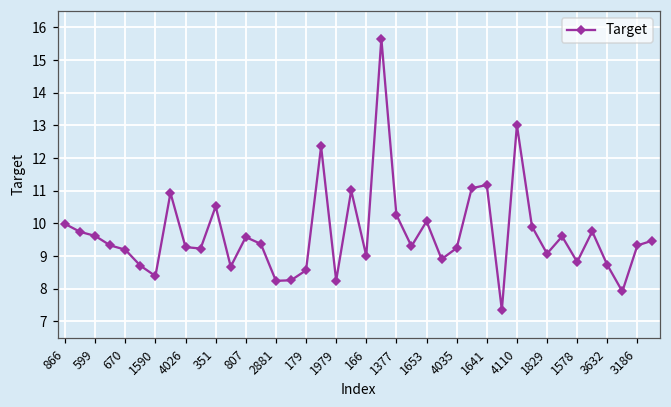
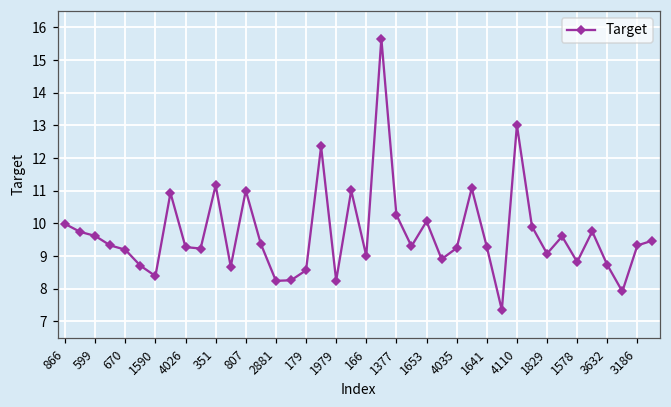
351: 10.5 -> 11.2
807: 9.6 -> 11.0
1641: 11.2 -> 9.3
